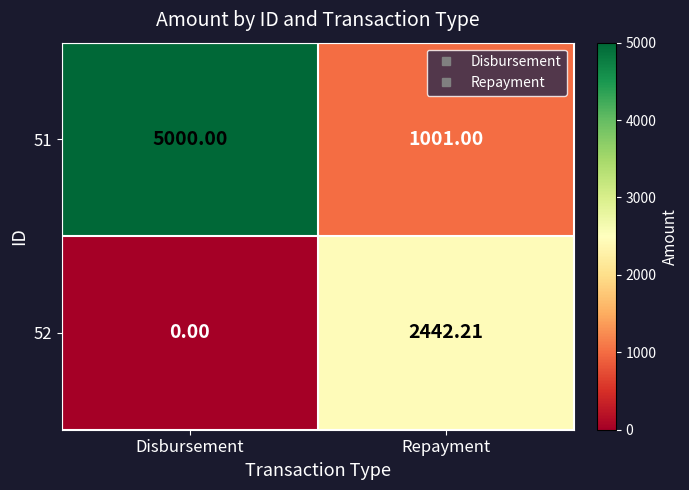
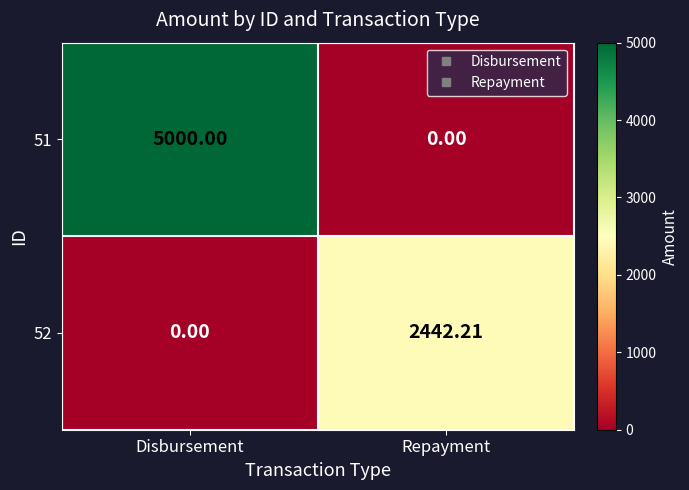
51, Repayment: 1001.00 -> 0.00
